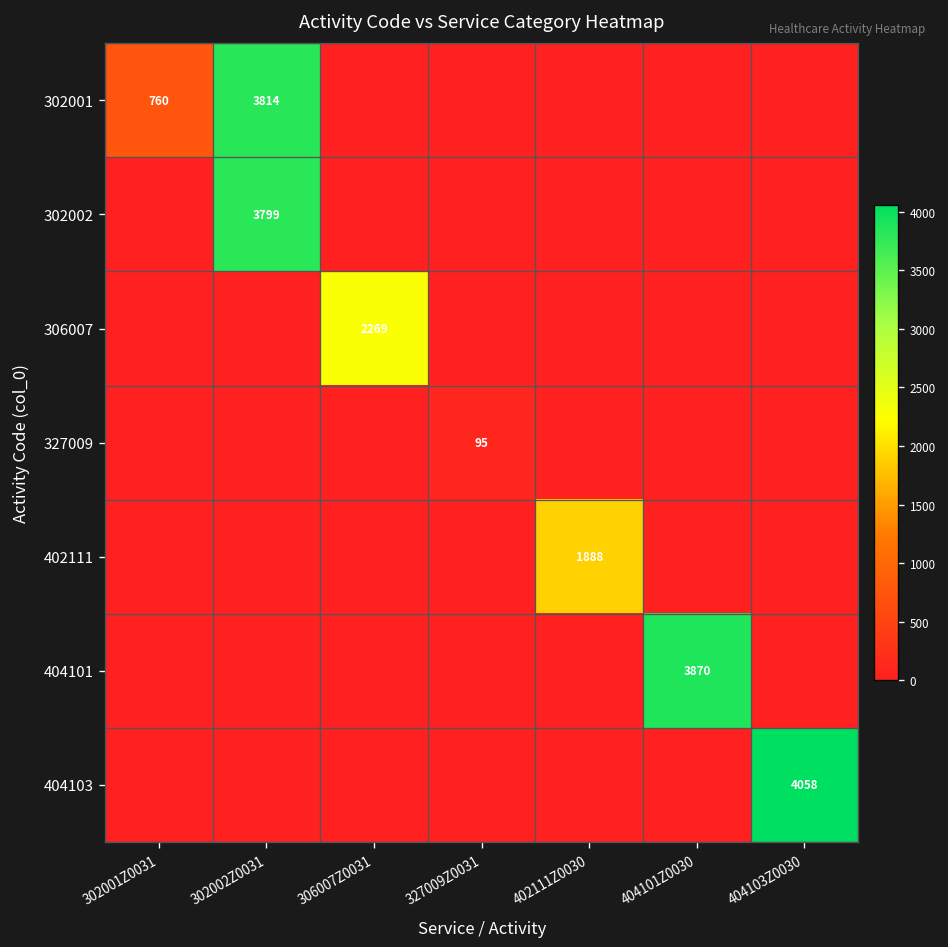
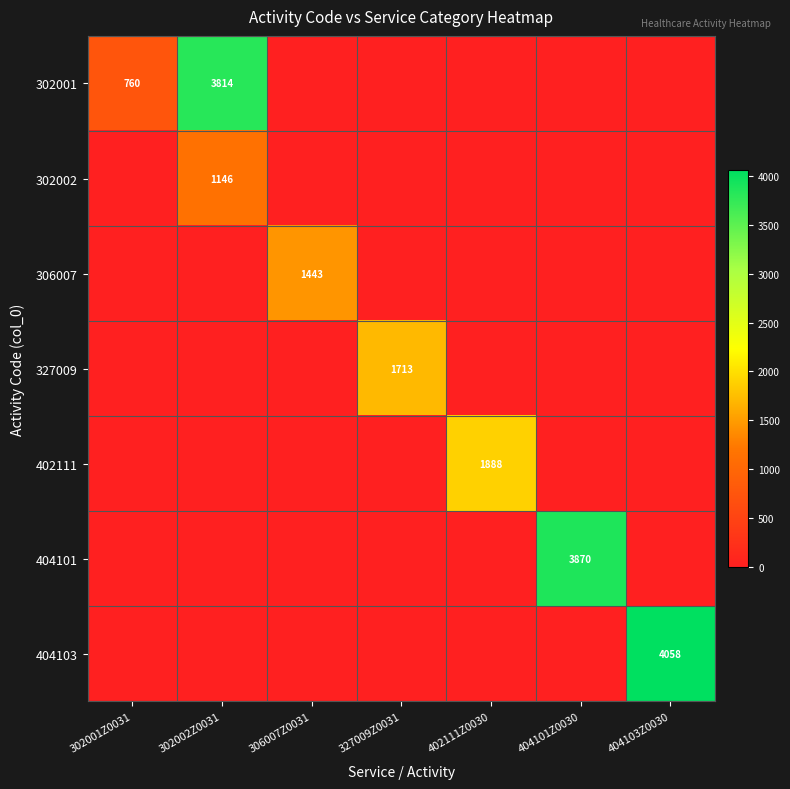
302002, 302002Z0031: 3799 -> 1146
306007, 306007Z0031: 2269 -> 1443
327009, 327009Z0031: 95 -> 1713
